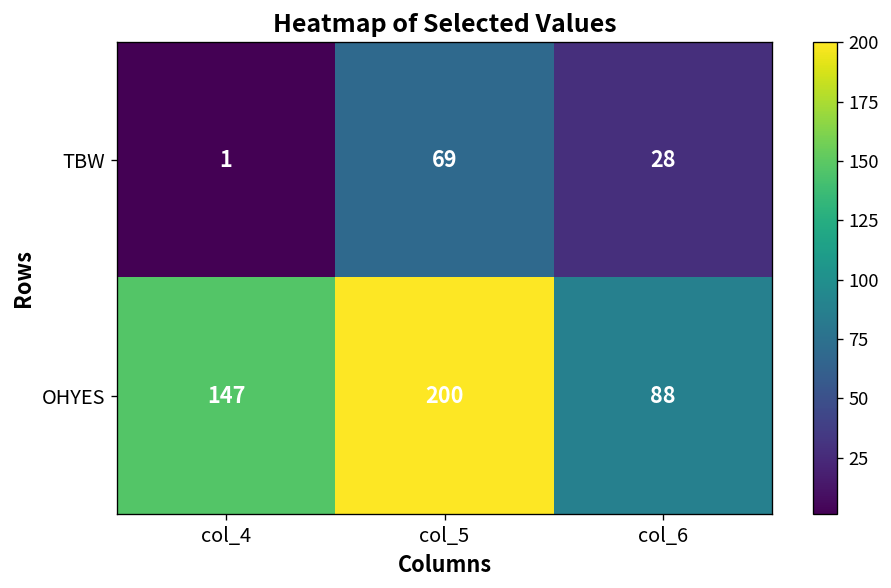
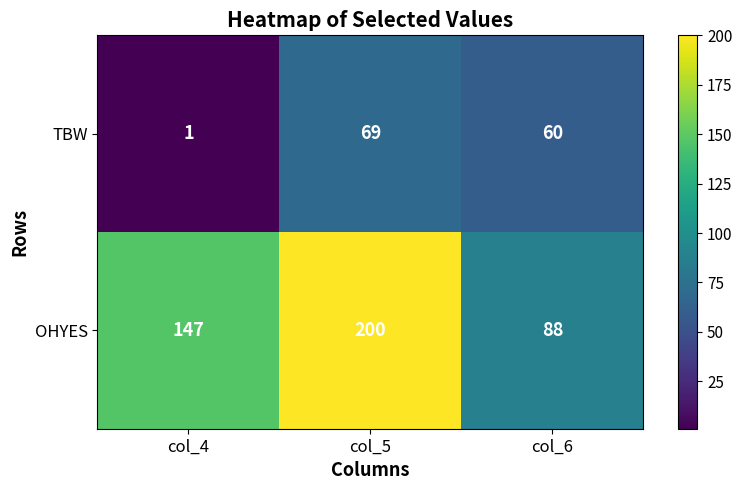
TBW, col_6: 28 -> 60
